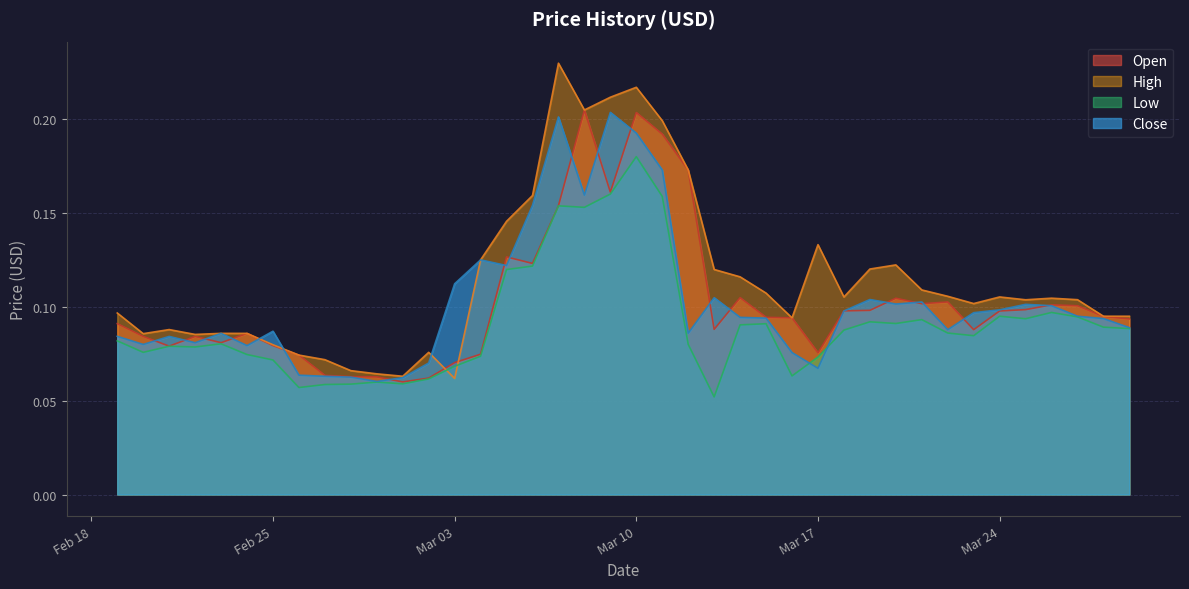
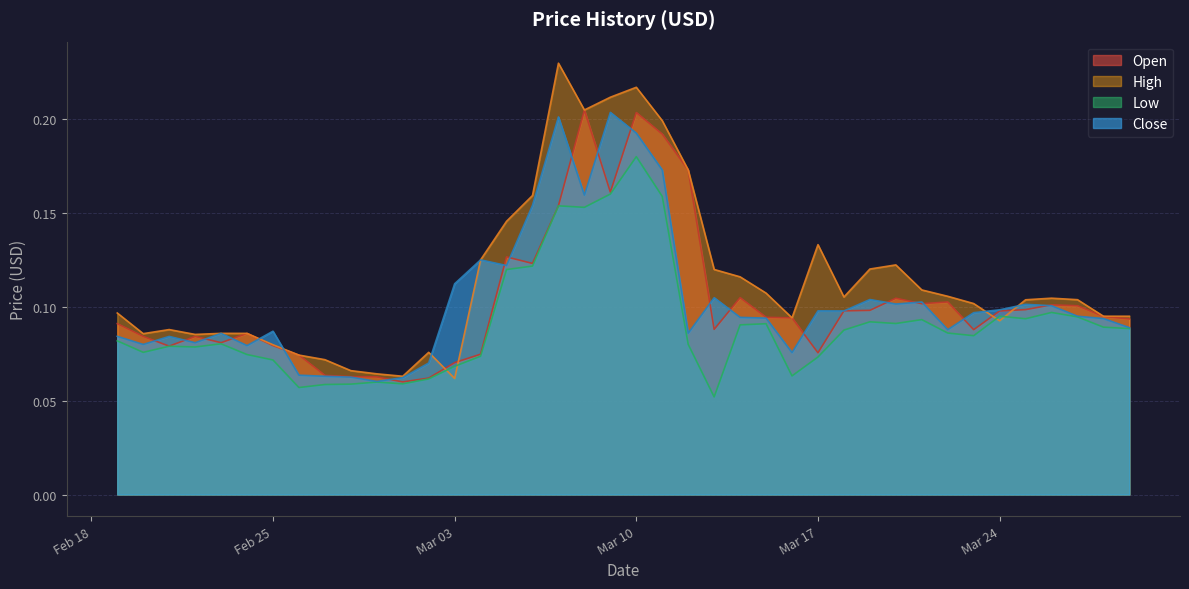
Close, Mar 17: 0.067 -> 0.098
High, Mar 24: 0.105 -> 0.093
